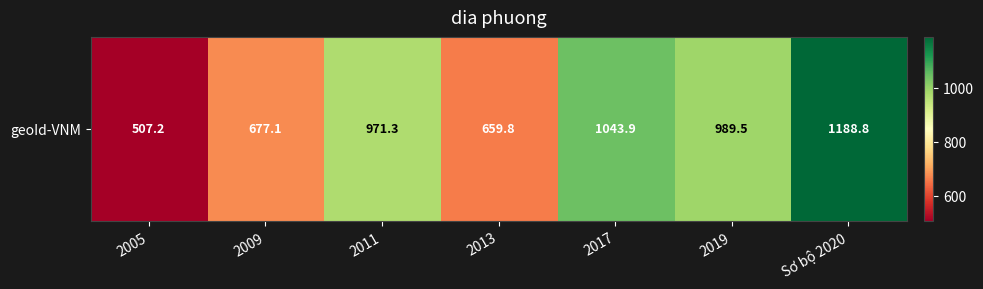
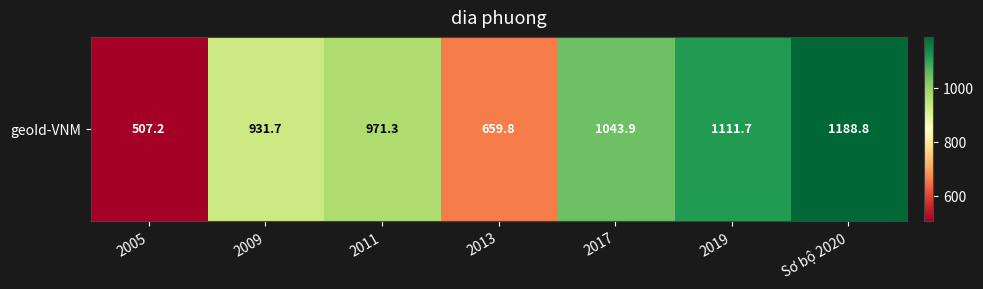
geoId-VNM, 2009: 677.1 -> 931.7
geoId-VNM, 2019: 989.5 -> 1111.7
